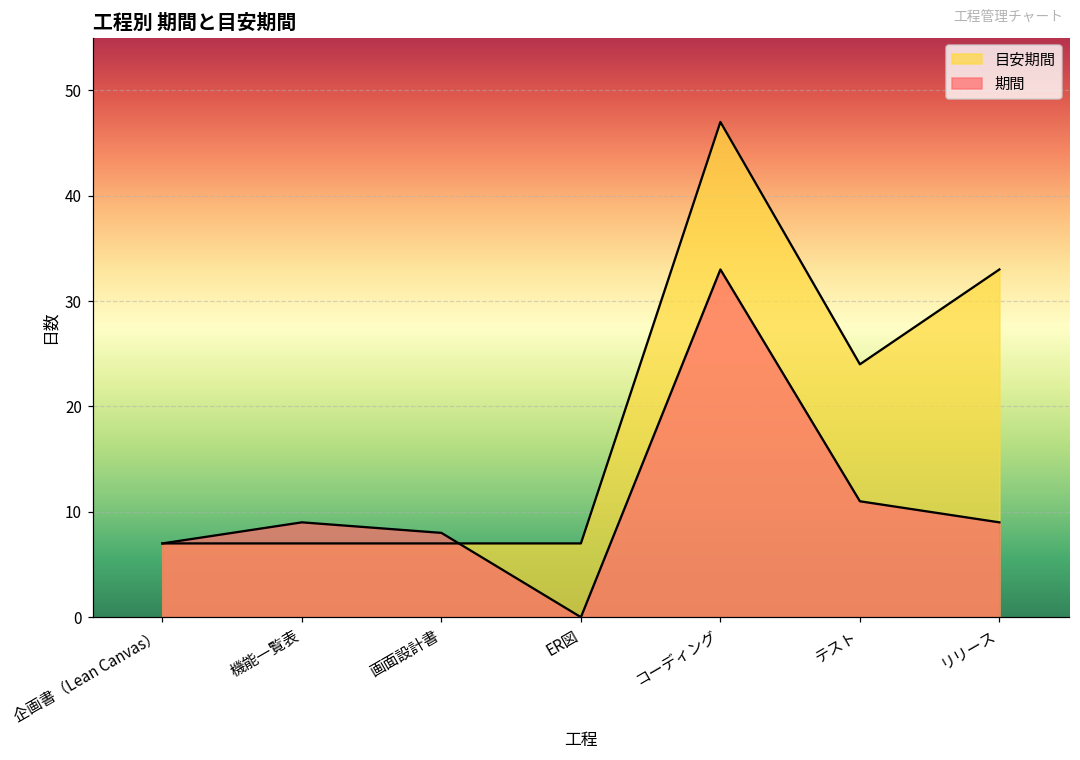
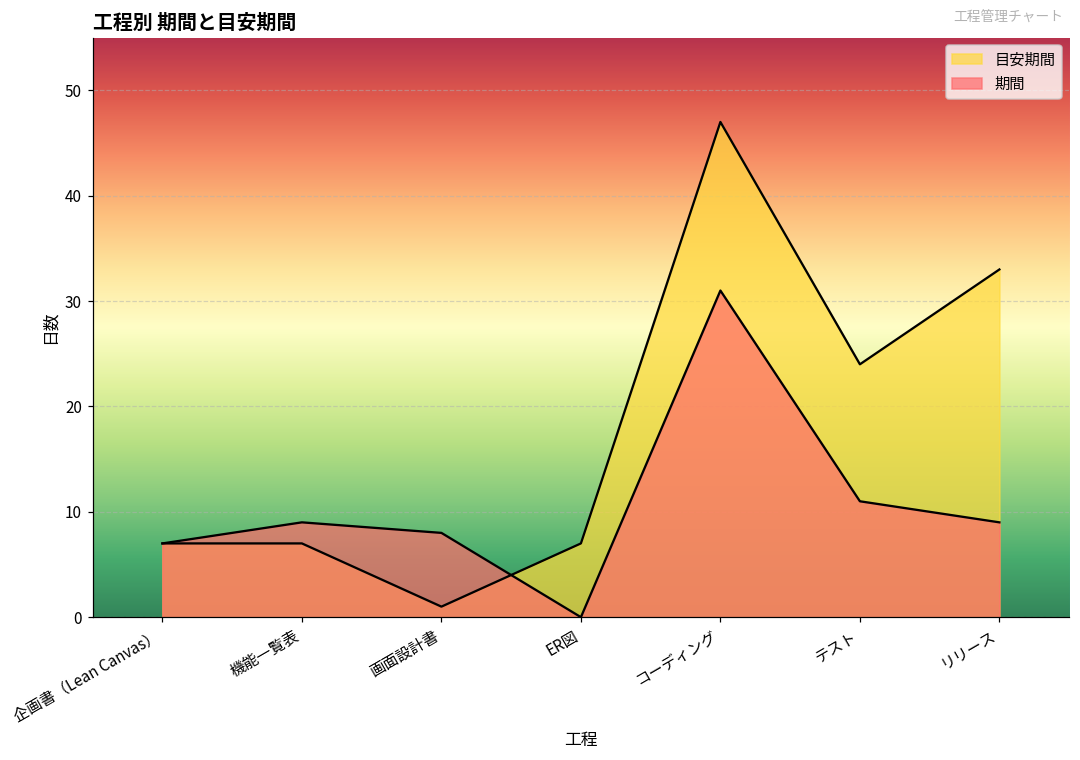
目安期間, 画面設計書: 7 -> 1
期間, コーディング: 33 -> 31
